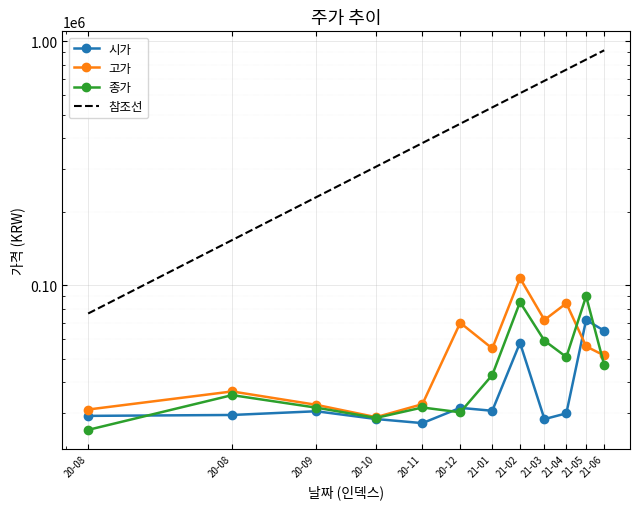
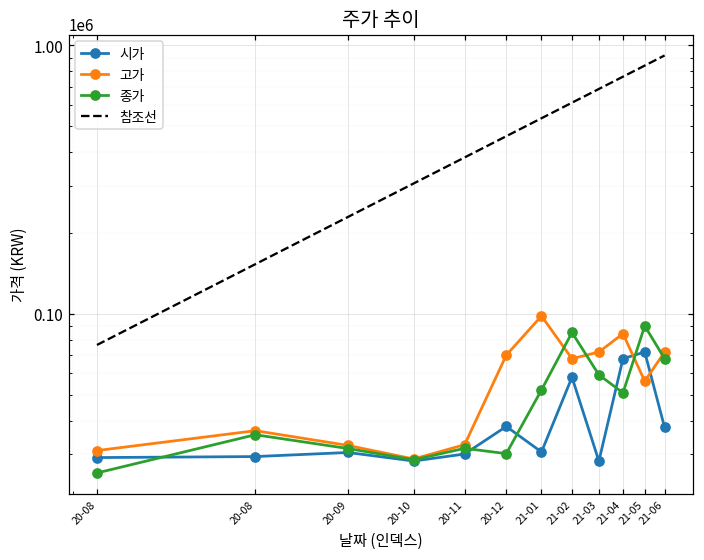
시가, 20-11: 27000 -> 30000
시가, 20-12: 31000 -> 38000
고가, 21-01: 55000 -> 98000
종가, 21-01: 43000 -> 52000
고가, 21-02: 110000 -> 68000
시가, 21-04: 30000 -> 68000
시가, 21-06: 65000 -> 38000
고가, 21-06: 51000 -> 72000
종가, 21-06: 47000 -> 68000
